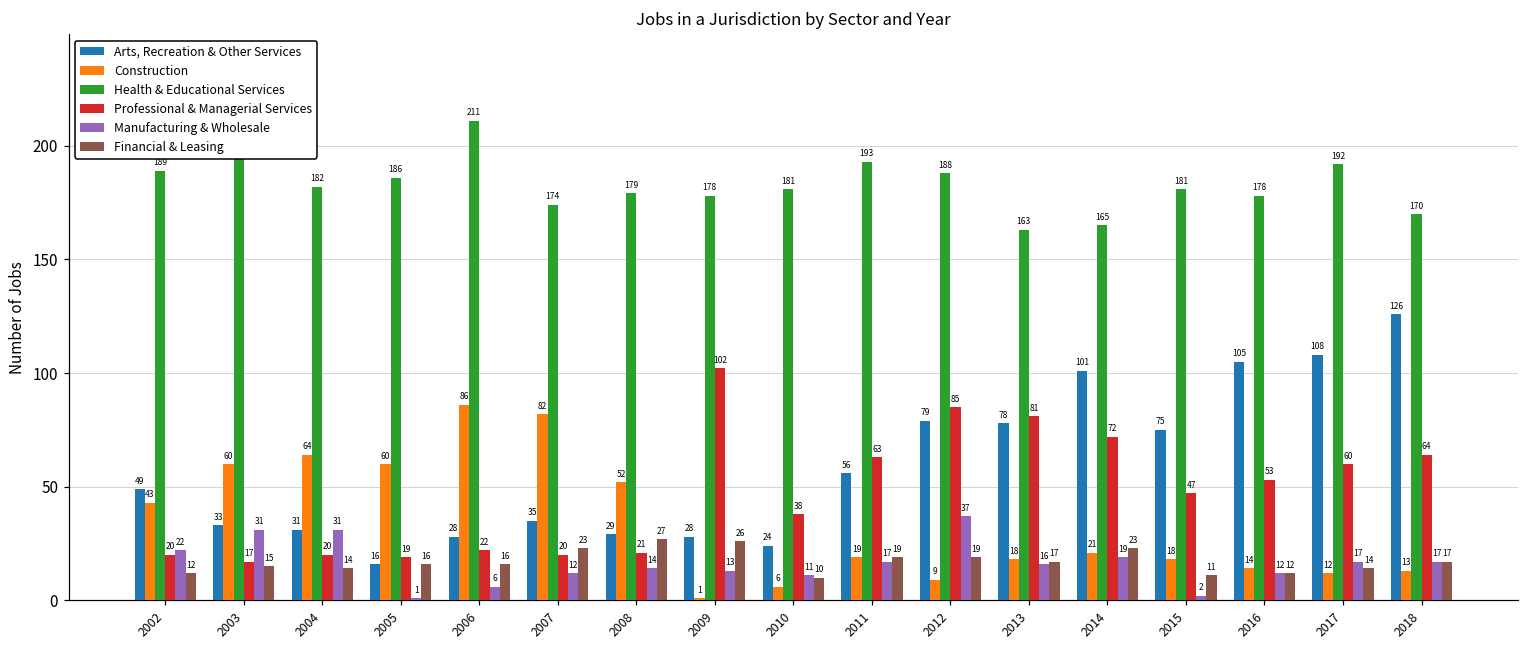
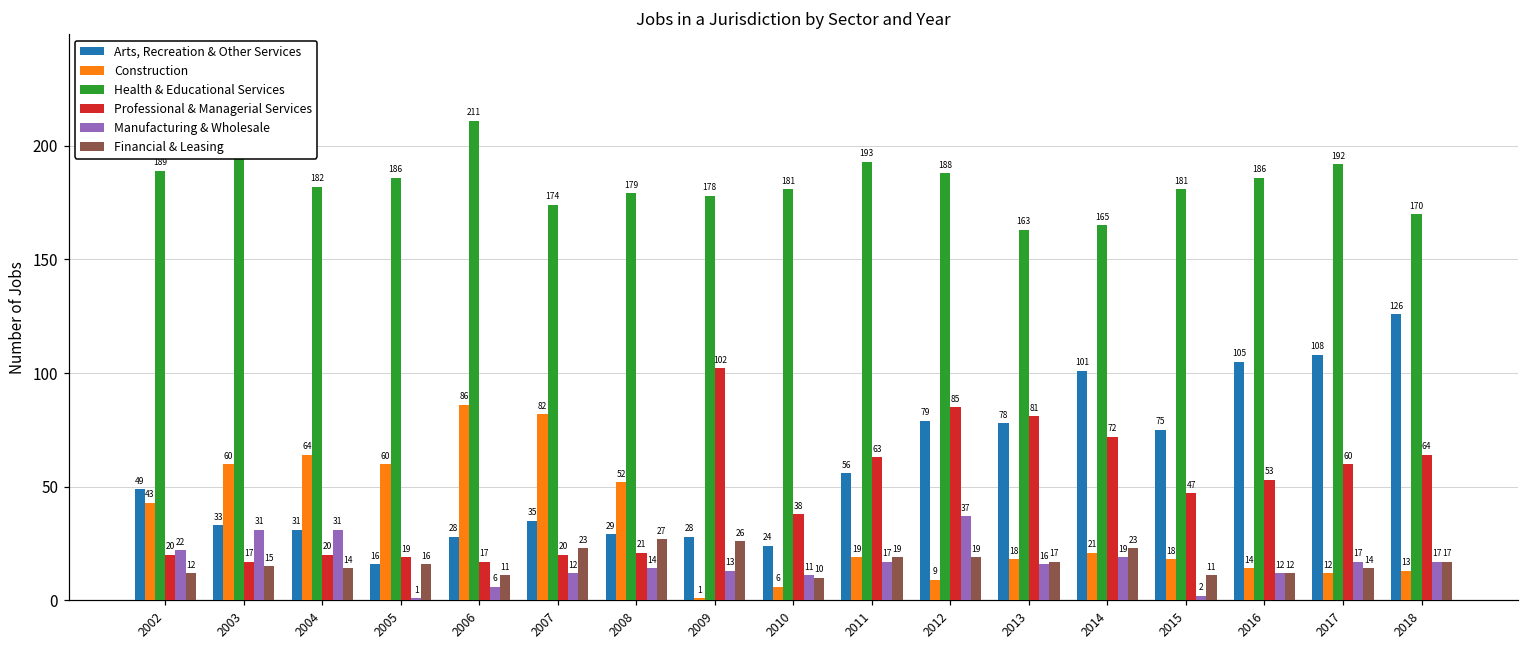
Professional & Managerial Services, 2006: 22 -> 17
Financial & Leasing, 2006: 16 -> 11
Health & Educational Services, 2016: 178 -> 186
